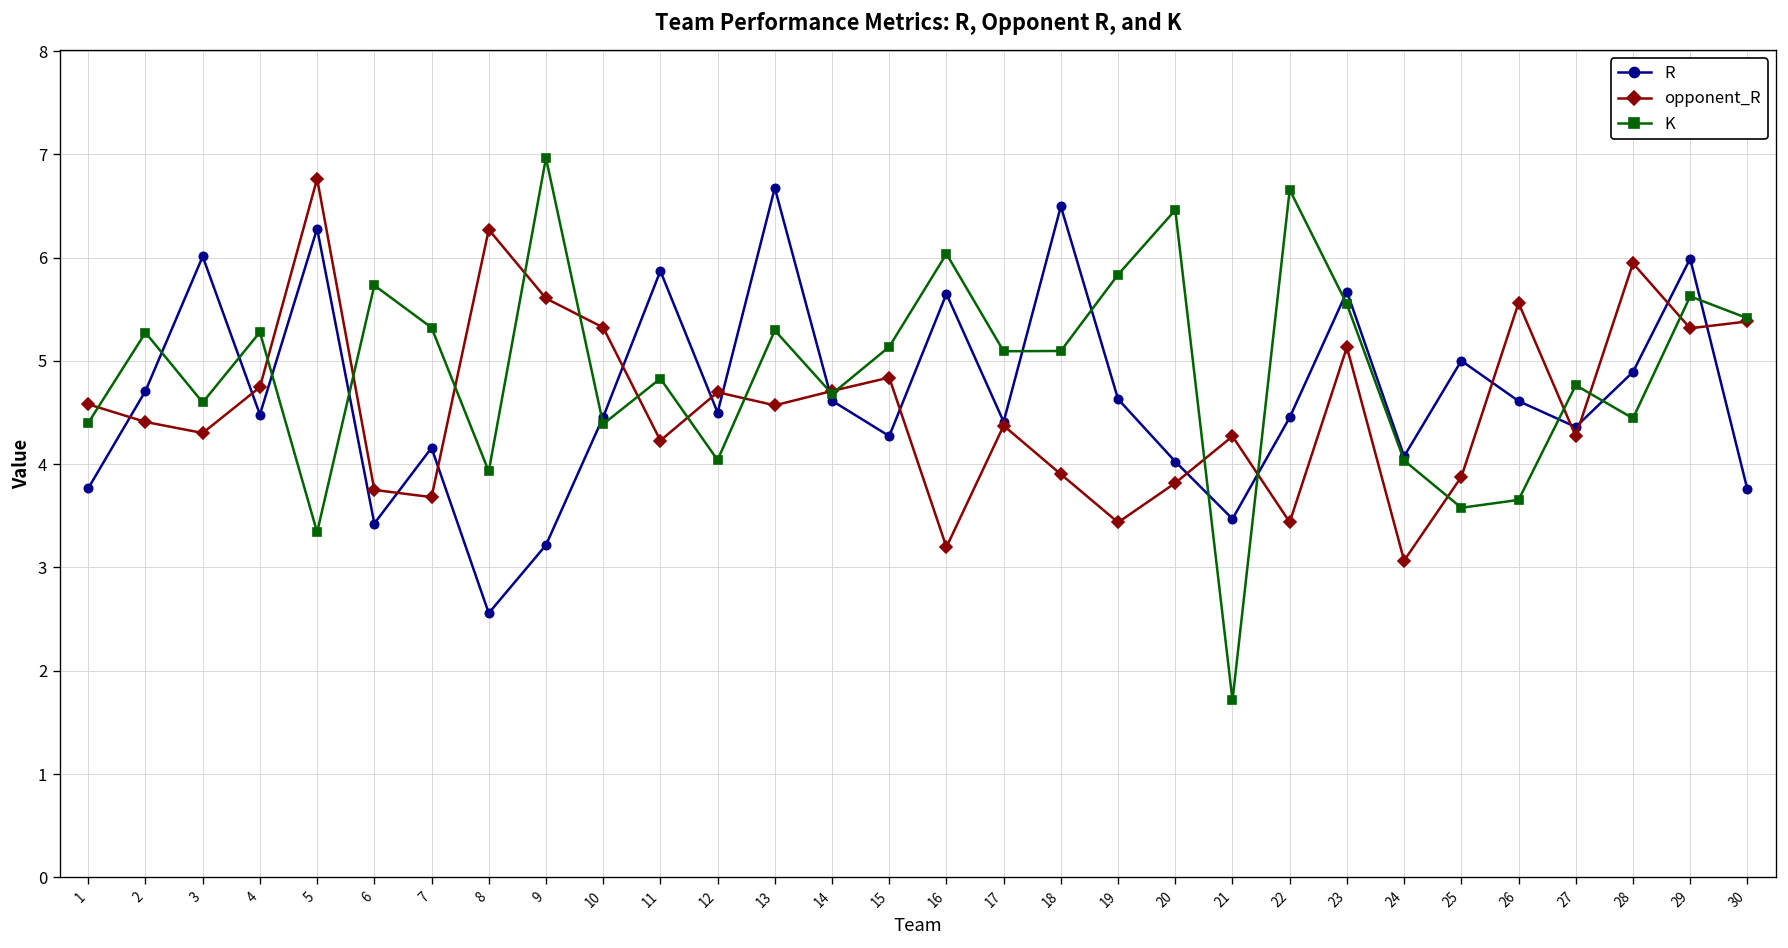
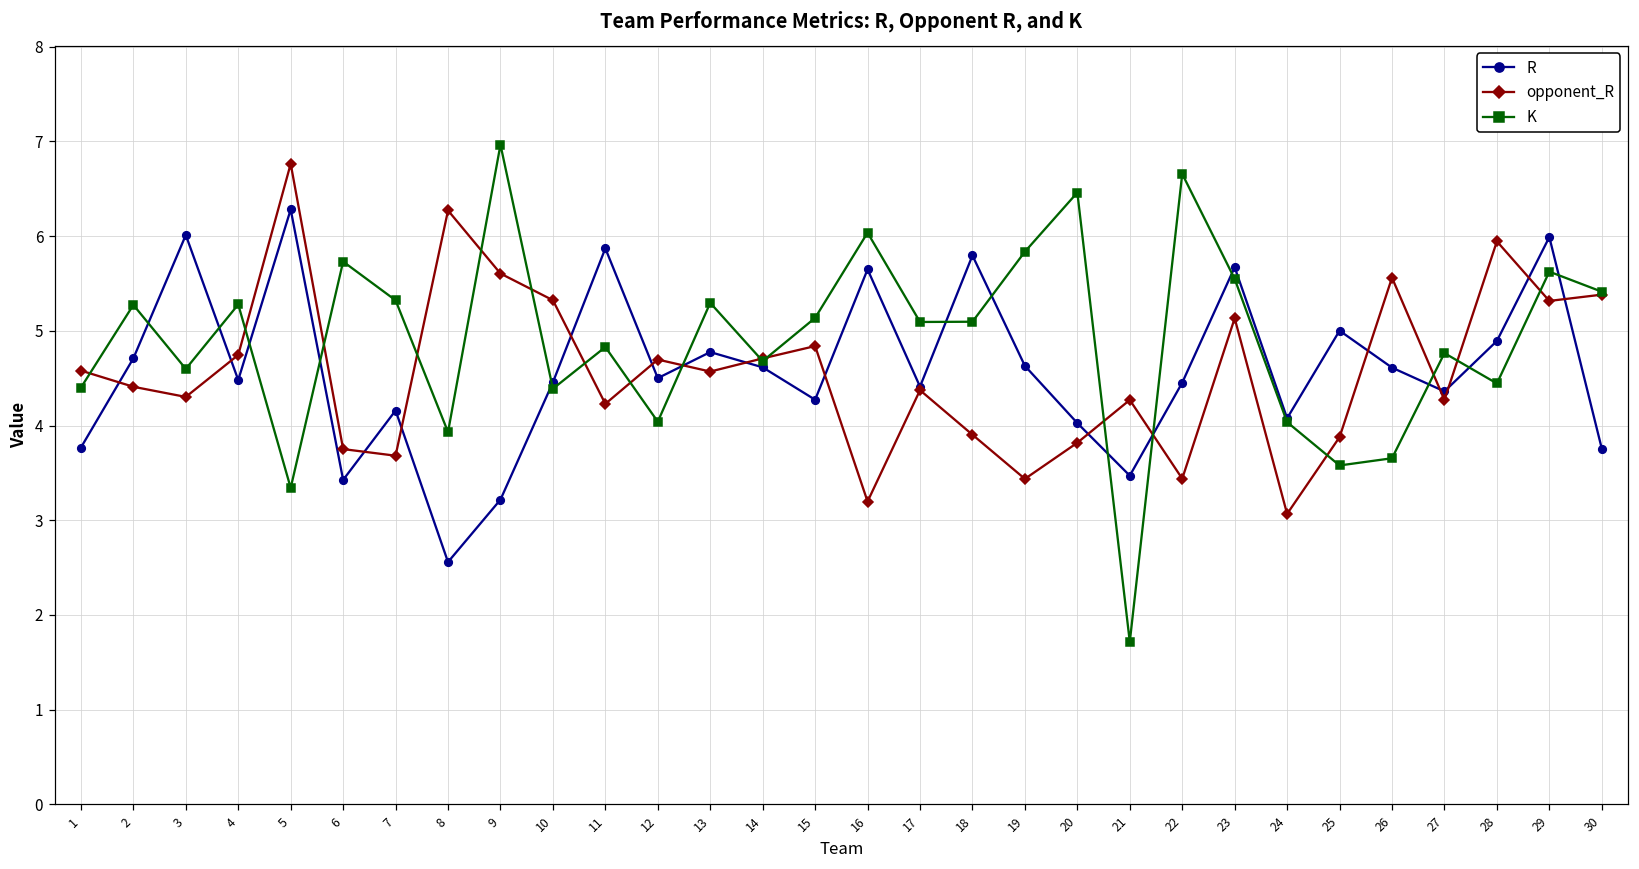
R, 13: 6.7 -> 4.8
R, 18: 6.5 -> 5.8
